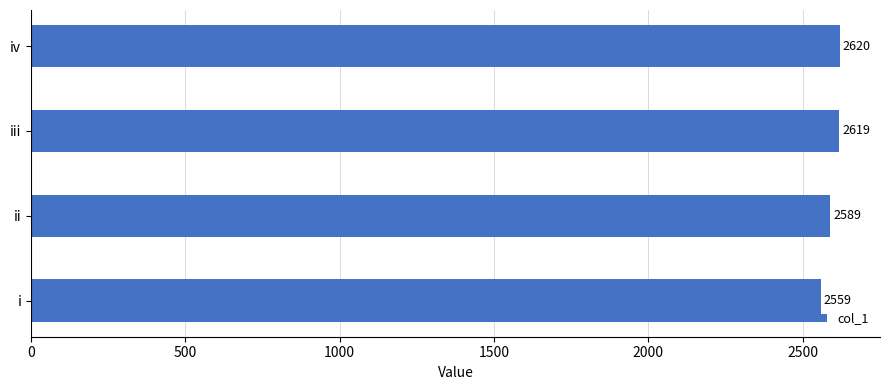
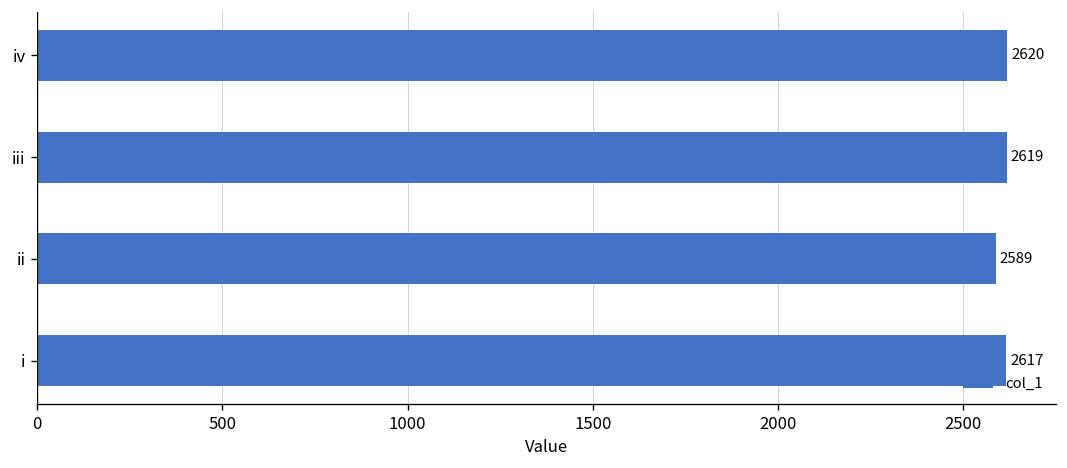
i: 2559 -> 2617
